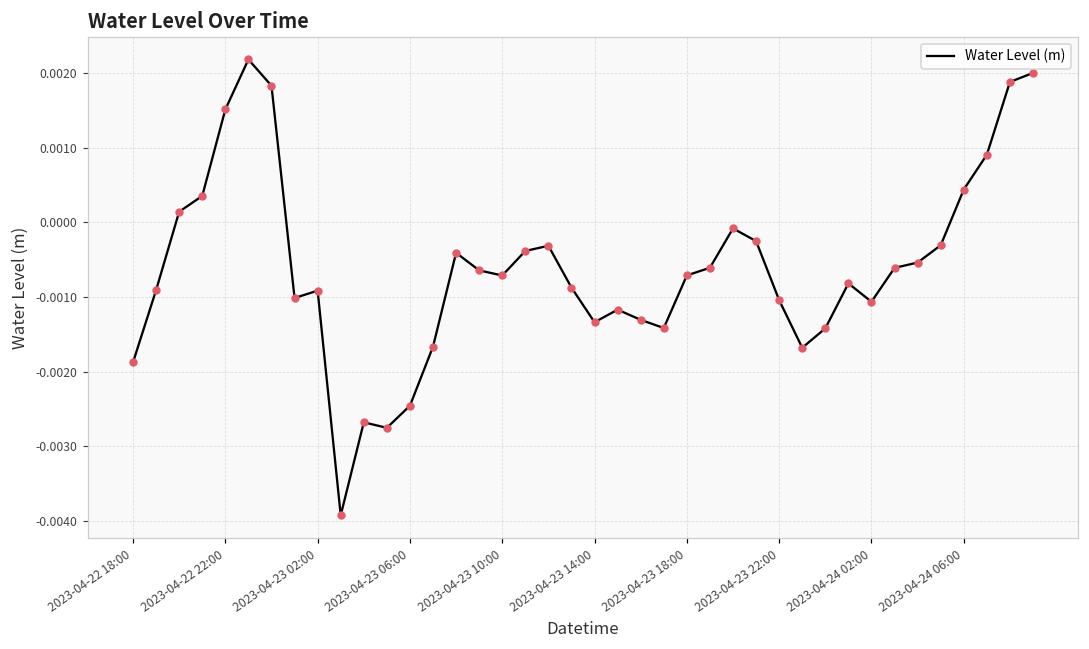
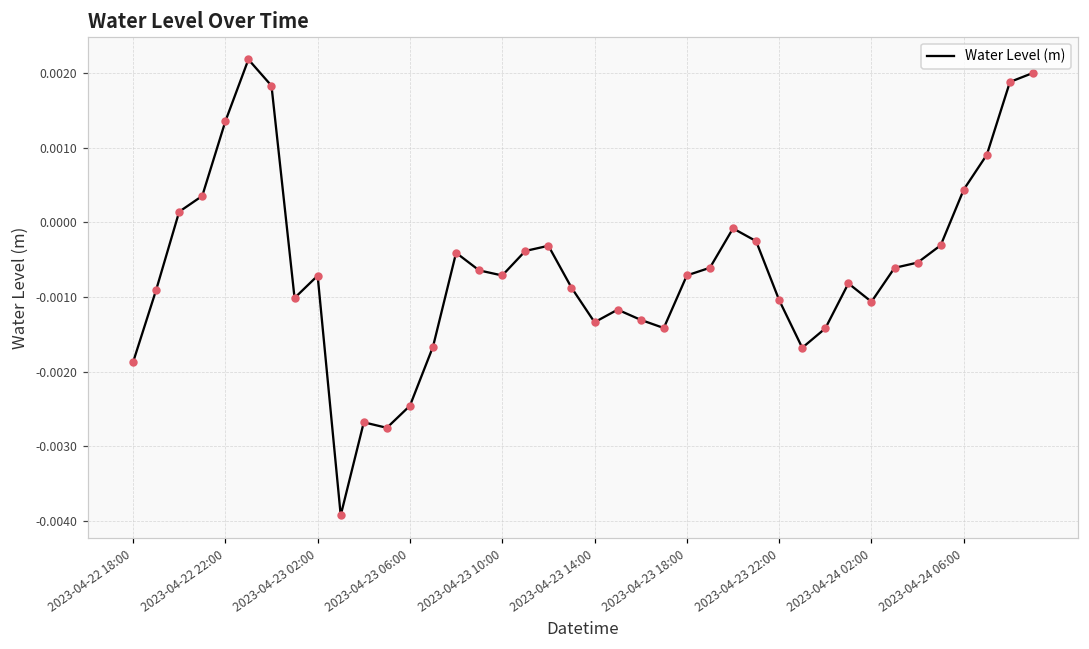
2023-04-22 22:00: 0.0015 -> 0.0014
2023-04-23 02:00: -0.0009 -> -0.0007
